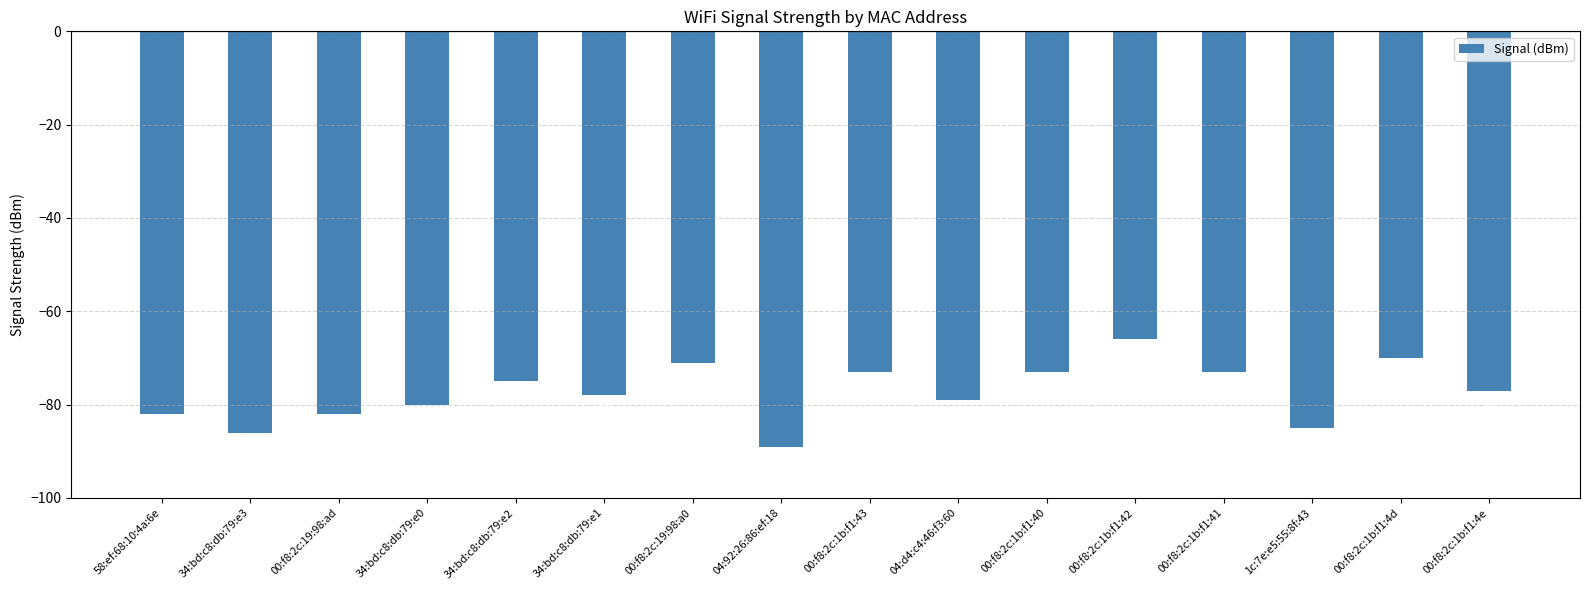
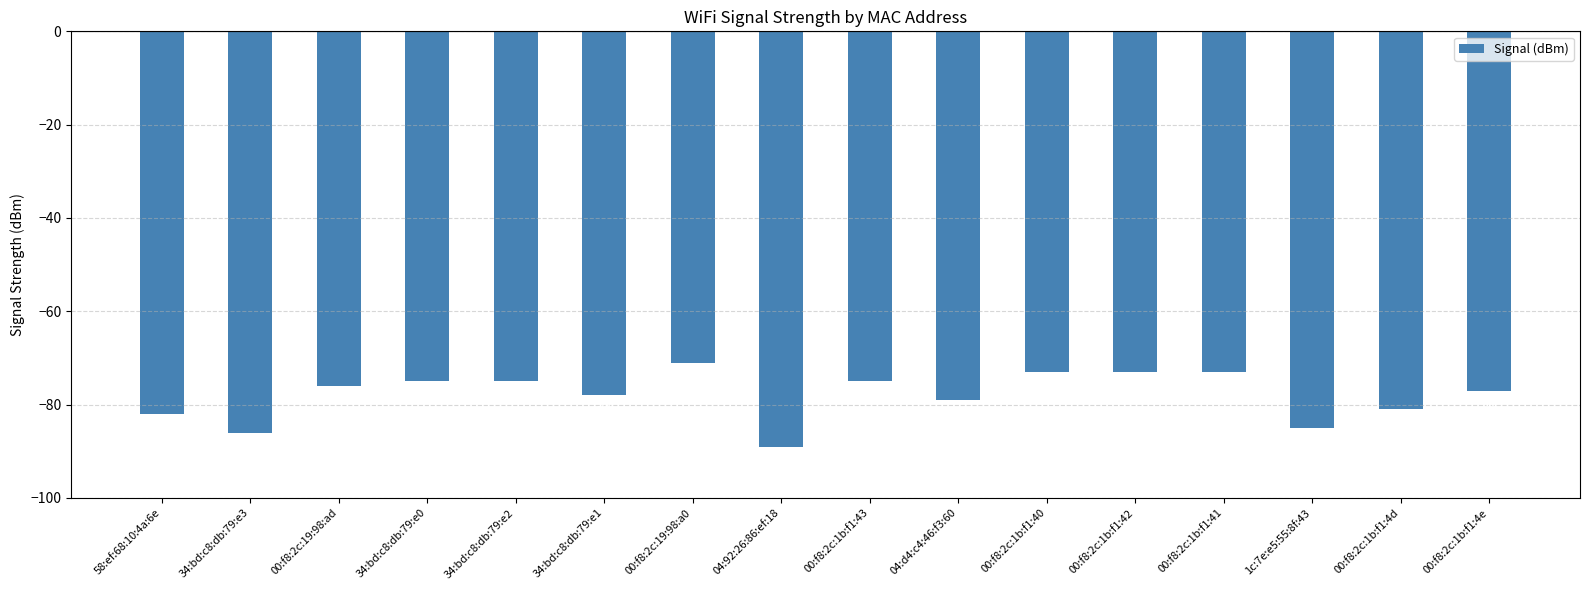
00:f8:2c:19:98:ad: -82 -> -76
34:bd:c8:db:79:e0: -80 -> -75
00:f8:2c:1b:f1:43: -73 -> -75
00:f8:2c:1b:f1:42: -66 -> -73
00:f8:2c:1b:f1:4d: -70 -> -81
